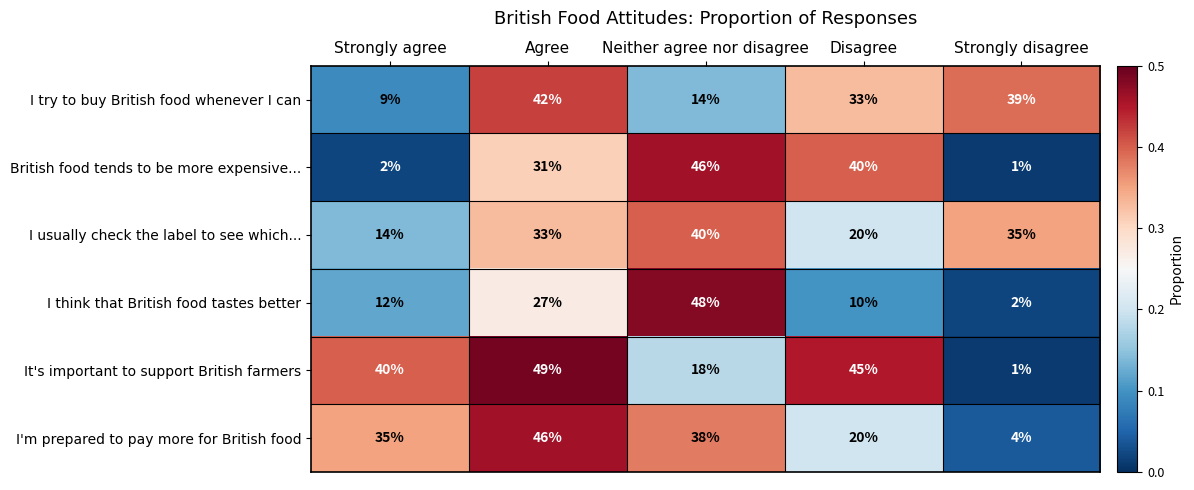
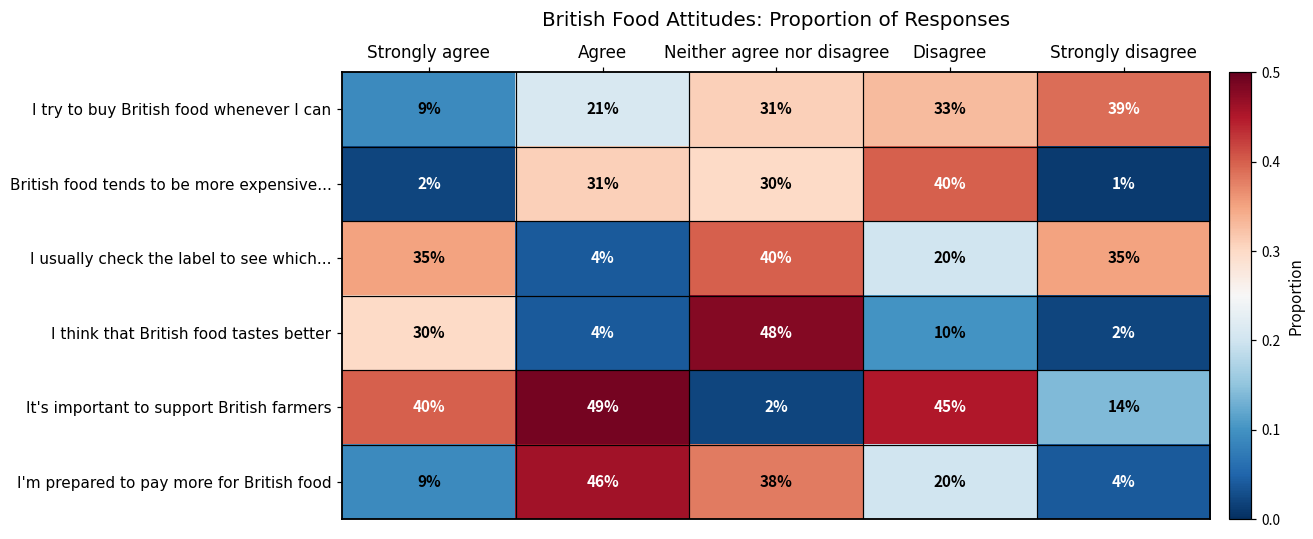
I try to buy British food whenever I can, Agree: 42% -> 21%
I try to buy British food whenever I can, Neither agree nor disagree: 14% -> 31%
British food tends to be more expensive..., Neither agree nor disagree: 46% -> 30%
I usually check the label to see which..., Strongly agree: 14% -> 35%
I usually check the label to see which..., Agree: 33% -> 4%
I think that British food tastes better, Strongly agree: 12% -> 30%
I think that British food tastes better, Agree: 27% -> 4%
It's important to support British farmers, Neither agree nor disagree: 18% -> 2%
It's important to support British farmers, Strongly disagree: 1% -> 14%
I'm prepared to pay more for British food, Strongly agree: 35% -> 9%
